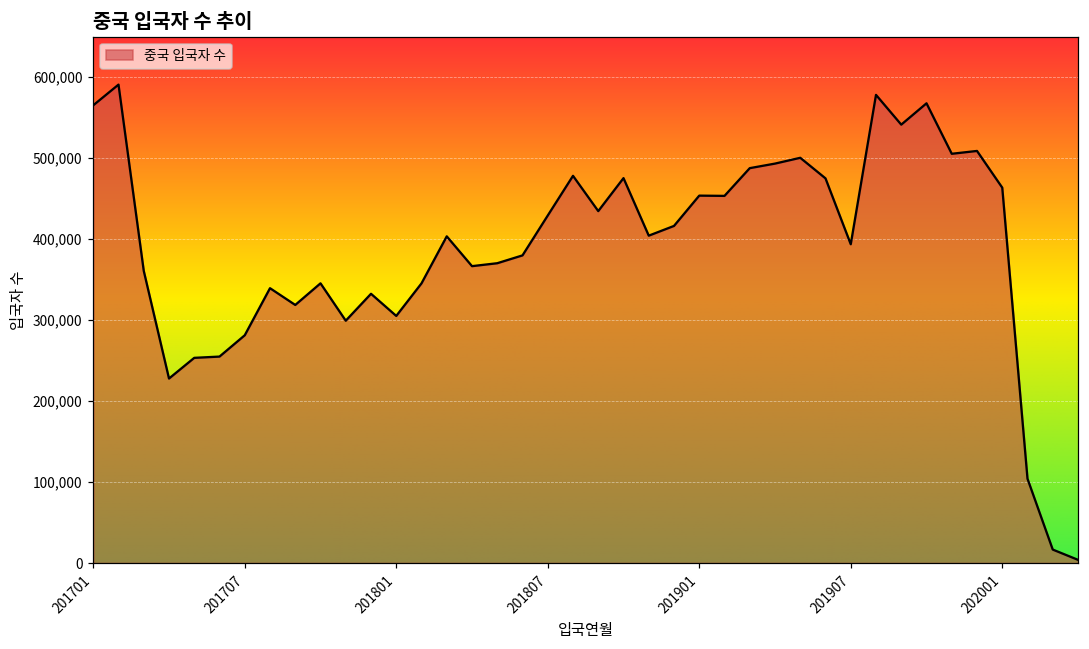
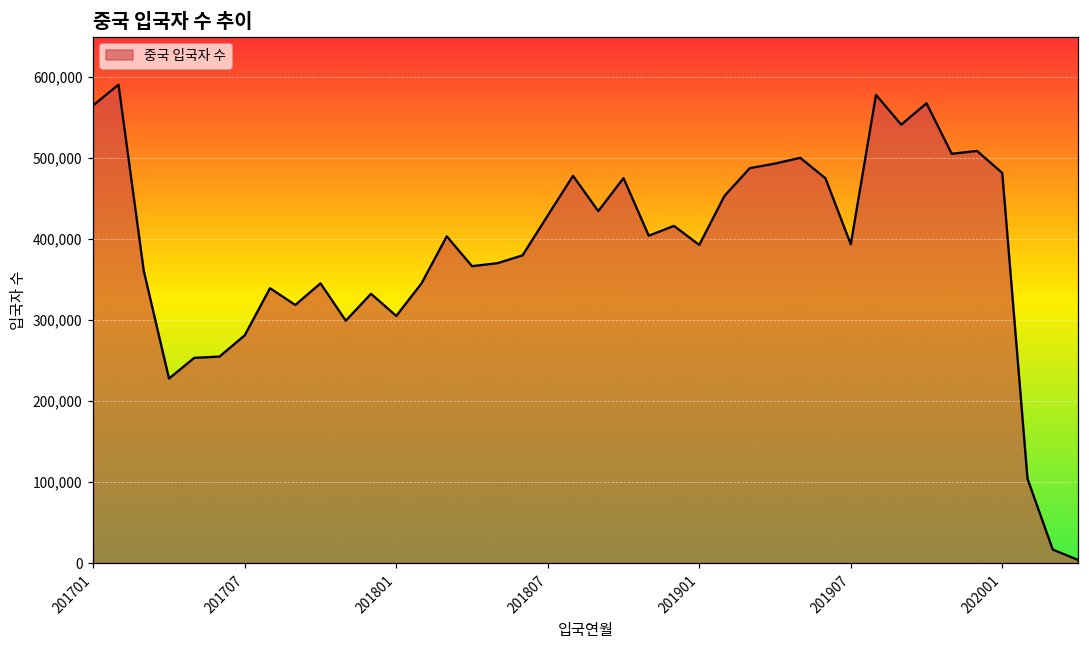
201901: 450,000 -> 390,000
202001: 460,000 -> 480,000
